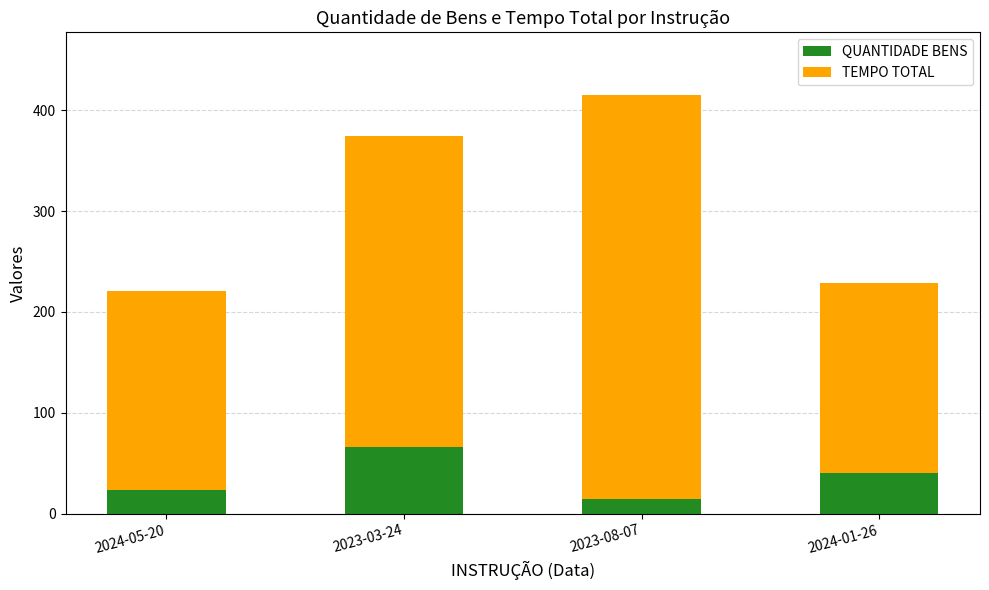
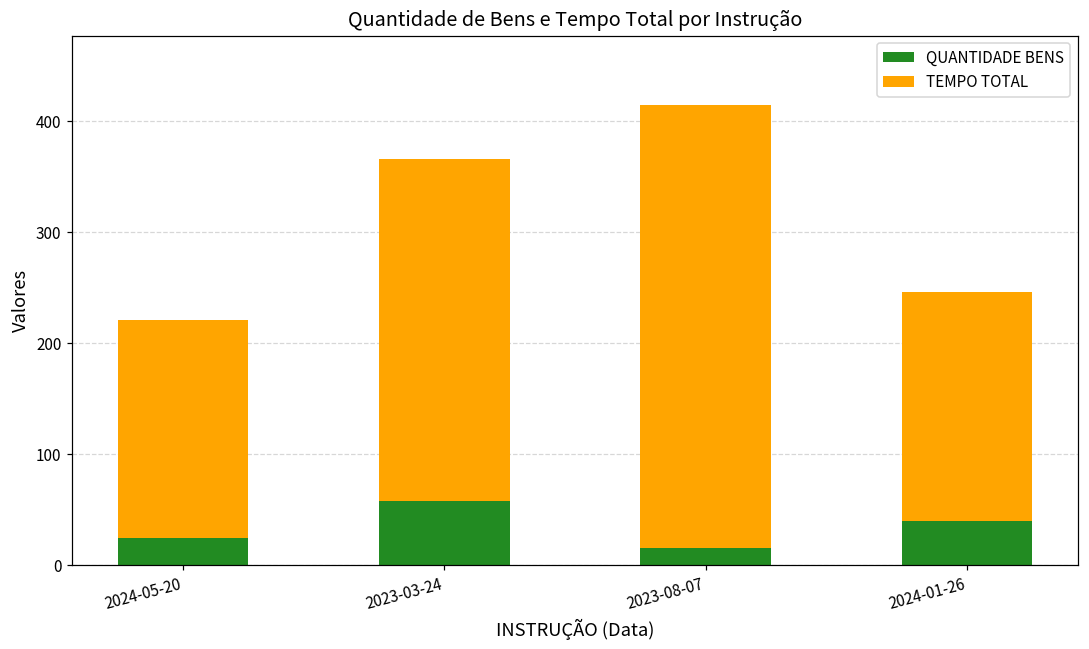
QUANTIDADE BENS, 2023-03-24: 66 -> 58
TEMPO TOTAL, 2024-01-26: 189 -> 206
